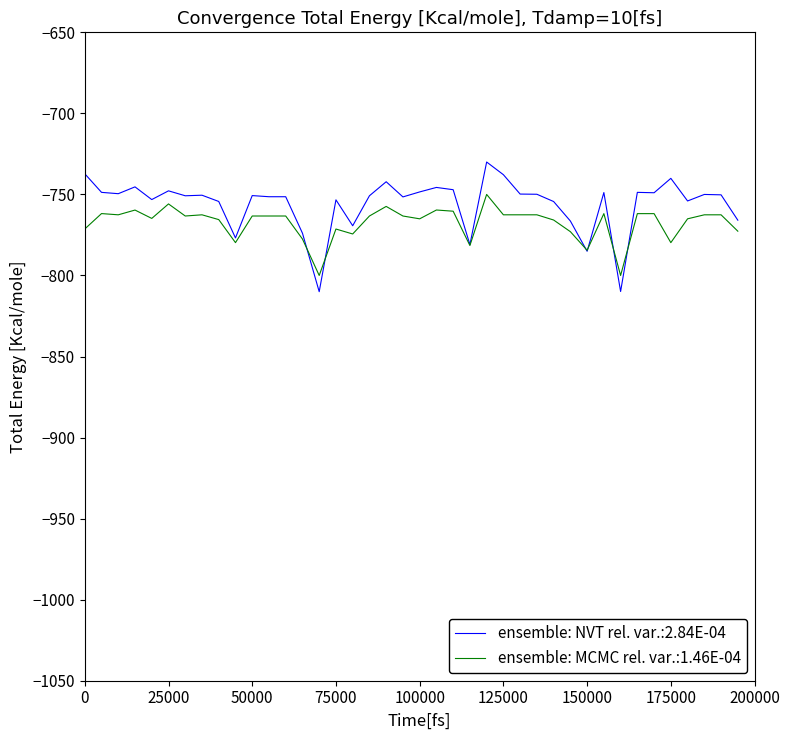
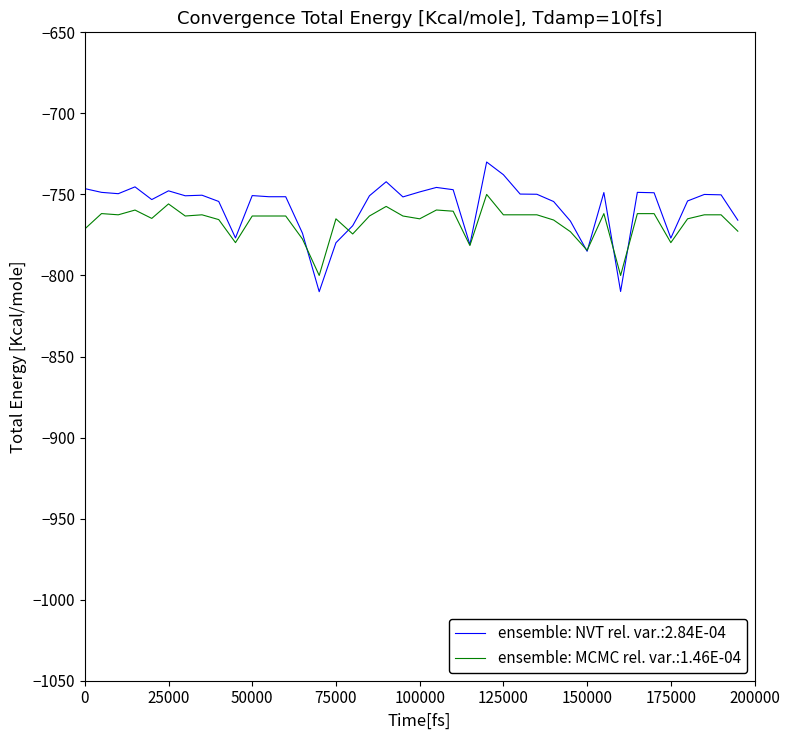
ensemble: NVT rel. var.:2.84E-04, 0: -737 -> -746
ensemble: NVT rel. var.:2.84E-04, 75000: -753 -> -780
ensemble: MCMC rel. var.:1.46E-04, 75000: -771 -> -765
ensemble: NVT rel. var.:2.84E-04, 175000: -740 -> -777
